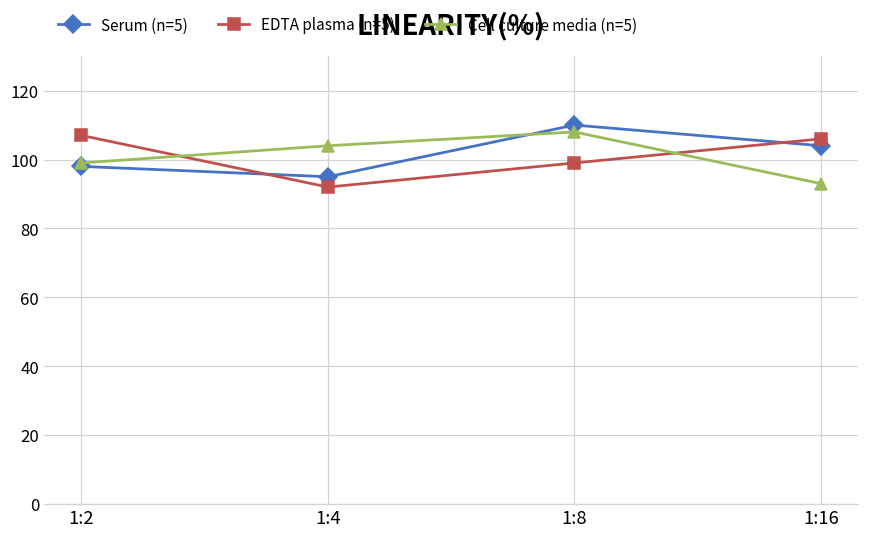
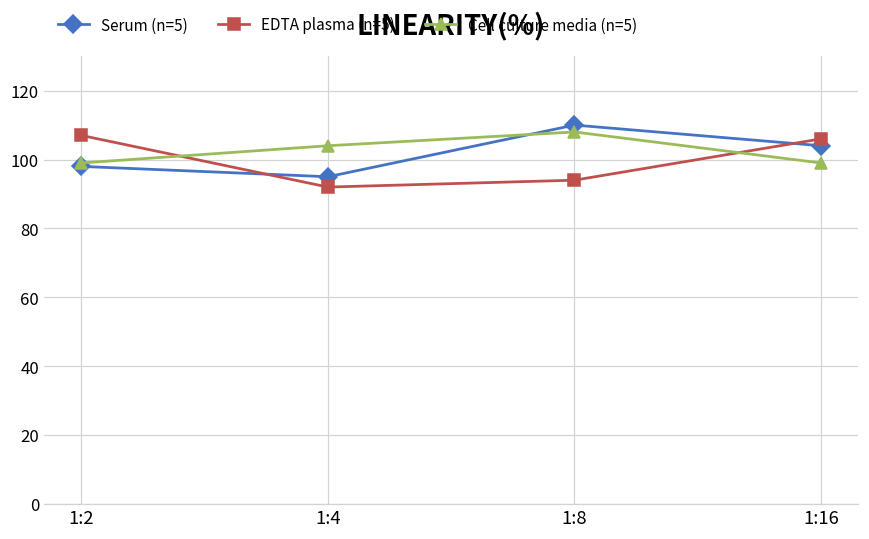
EDTA plasma (n=5), 1:8: 99 -> 94
Cell culture media (n=5), 1:16: 93 -> 99
